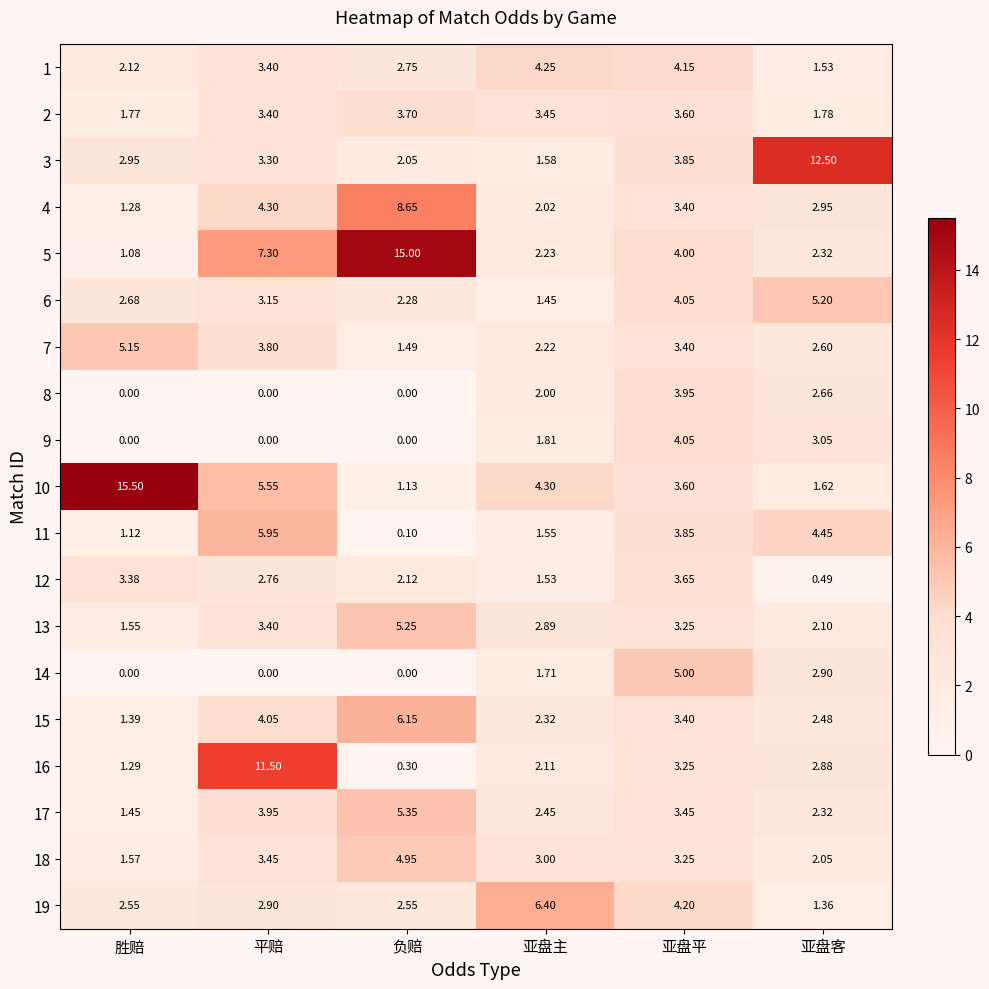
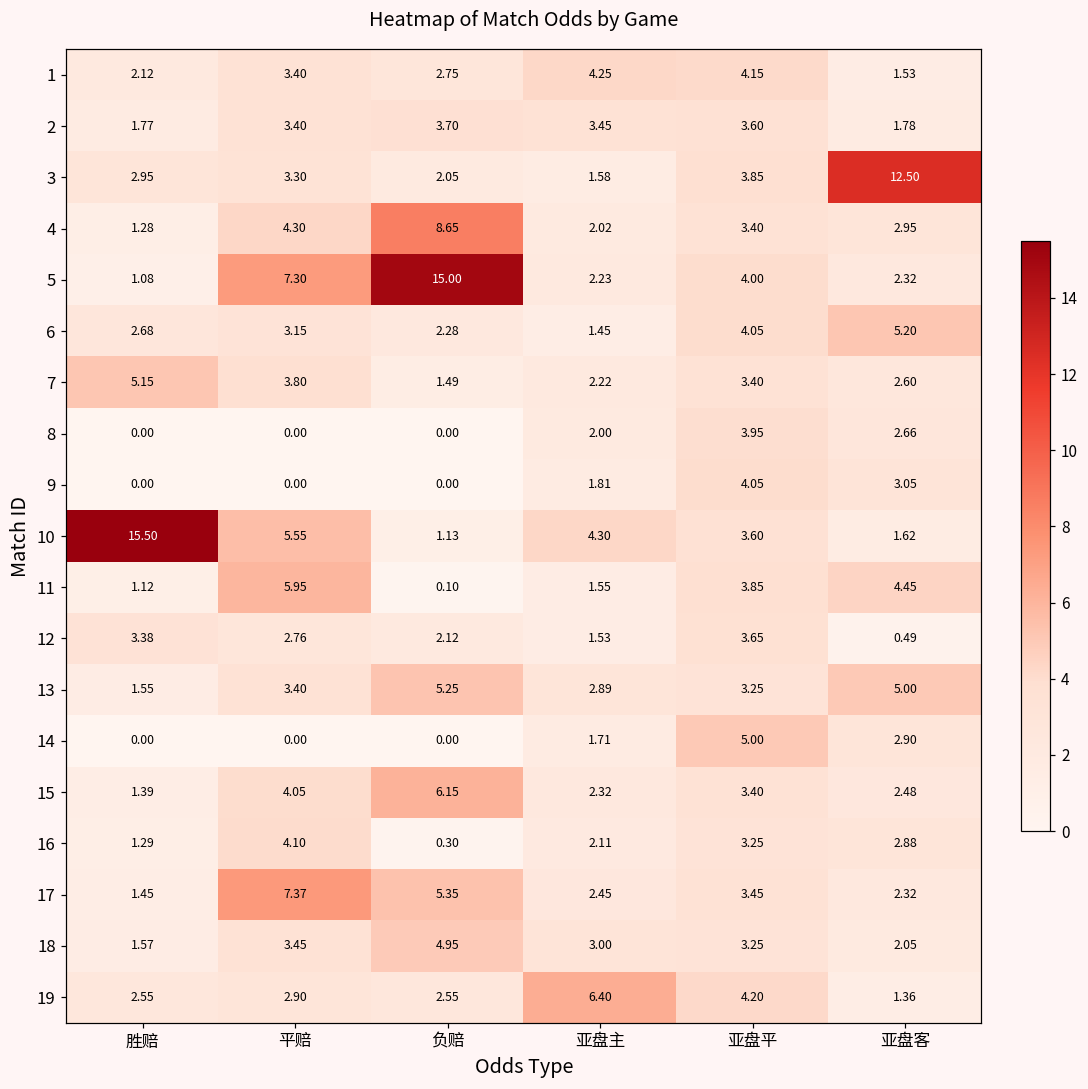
13, 亚盘客: 2.10 -> 5.00
16, 平赔: 11.50 -> 4.10
17, 平赔: 3.95 -> 7.37
